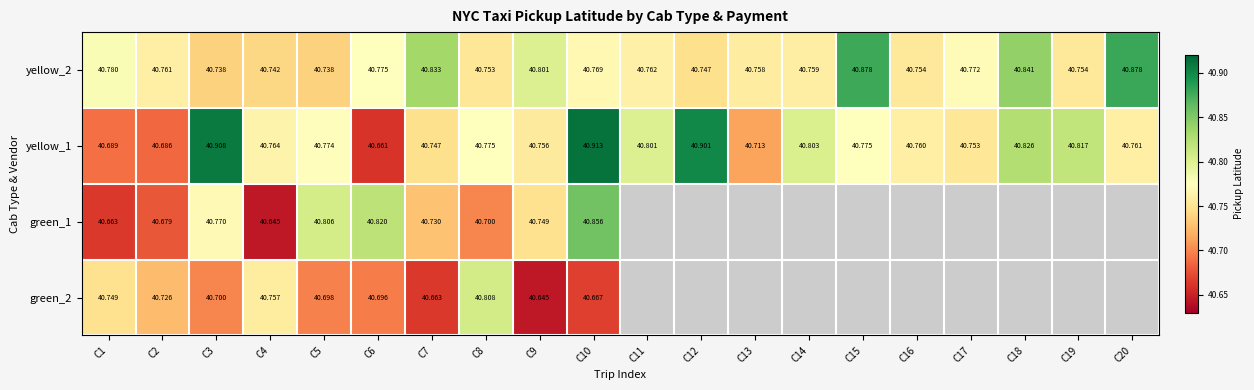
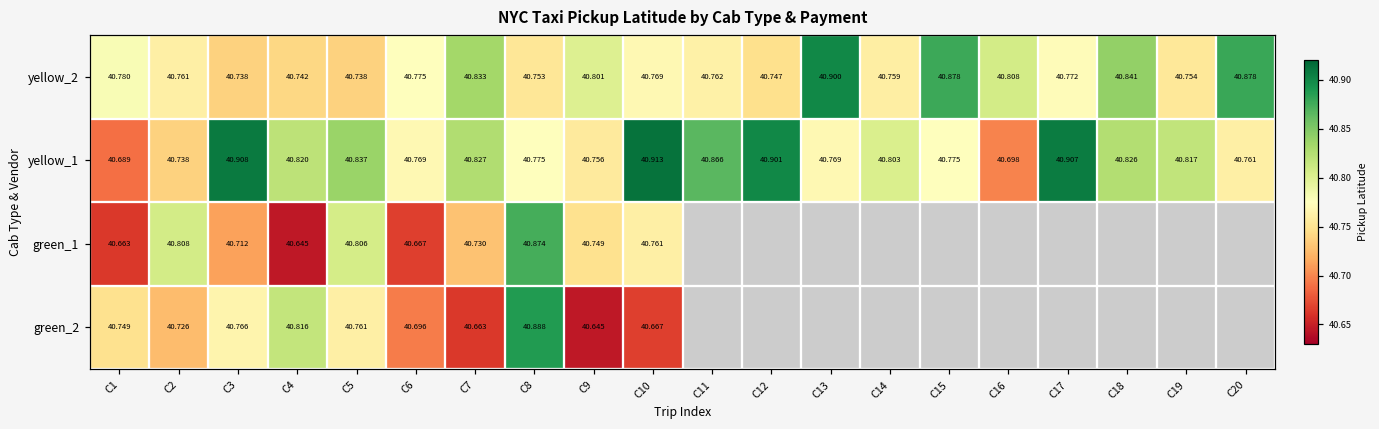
yellow_2, C13: 40.758 -> 40.900
yellow_2, C16: 40.754 -> 40.808
yellow_1, C2: 40.686 -> 40.738
yellow_1, C4: 40.764 -> 40.820
yellow_1, C5: 40.774 -> 40.837
yellow_1, C6: 40.661 -> 40.769
yellow_1, C7: 40.747 -> 40.827
yellow_1, C11: 40.801 -> 40.866
yellow_1, C13: 40.713 -> 40.769
yellow_1, C16: 40.760 -> 40.698
yellow_1, C17: 40.753 -> 40.907
green_1, C2: 40.679 -> 40.808
green_1, C3: 40.770 -> 40.712
green_1, C6: 40.820 -> 40.667
green_1, C8: 40.700 -> 40.874
green_1, C10: 40.856 -> 40.761
green_2, C3: 40.700 -> 40.766
green_2, C4: 40.757 -> 40.816
green_2, C5: 40.698 -> 40.761
green_2, C8: 40.808 -> 40.888
